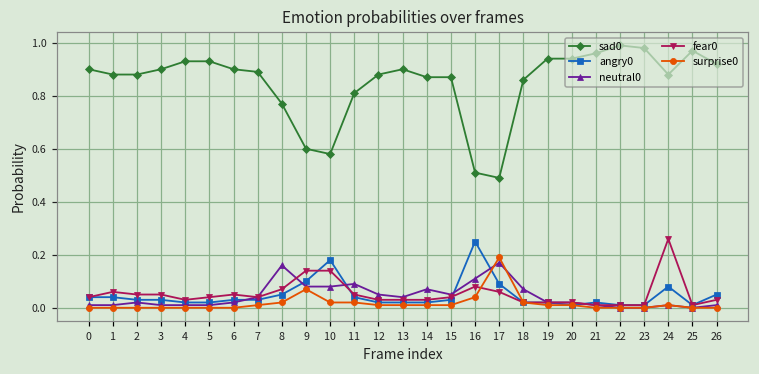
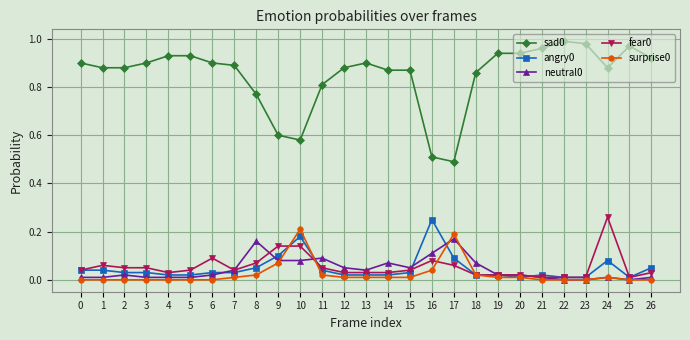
fear0, 6: 0.05 -> 0.09
surprise0, 10: 0.02 -> 0.21
